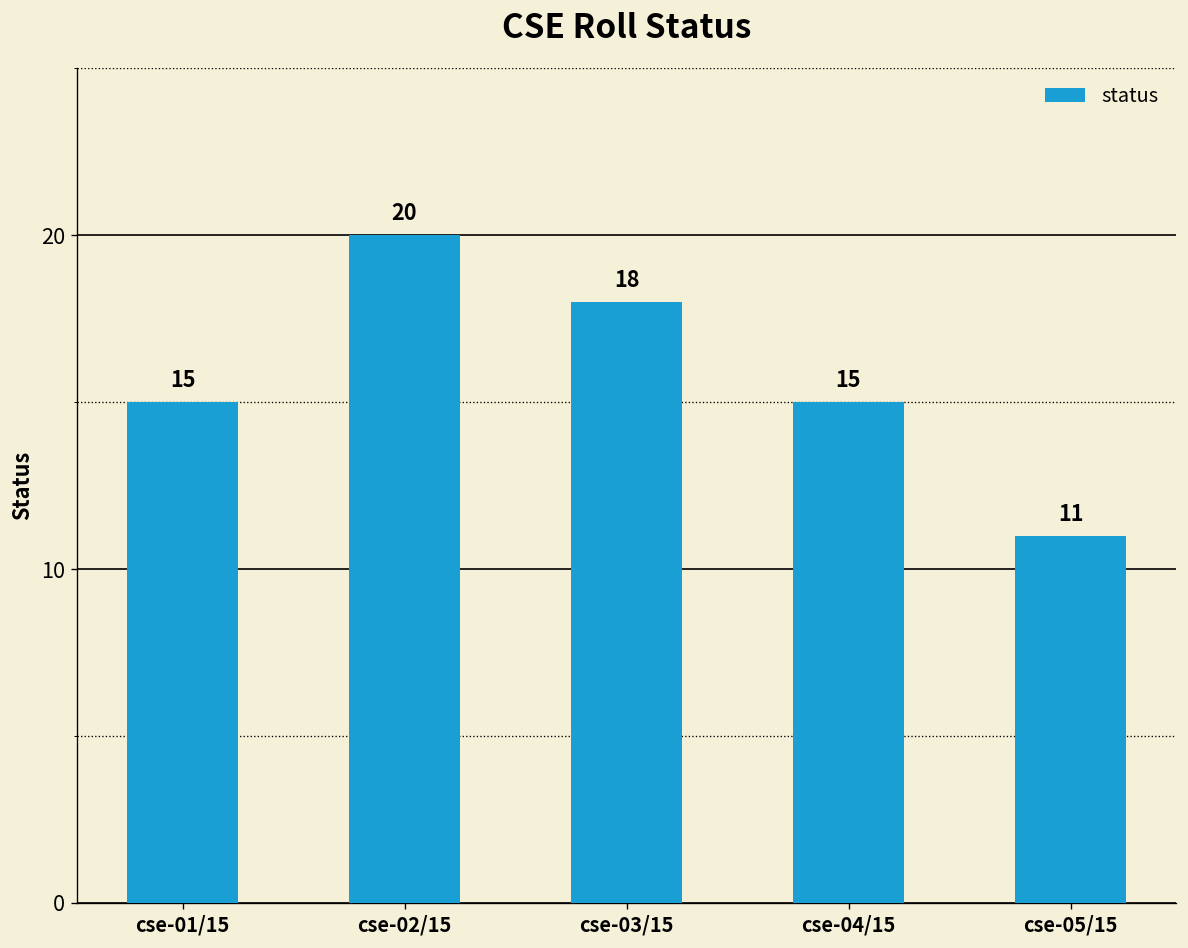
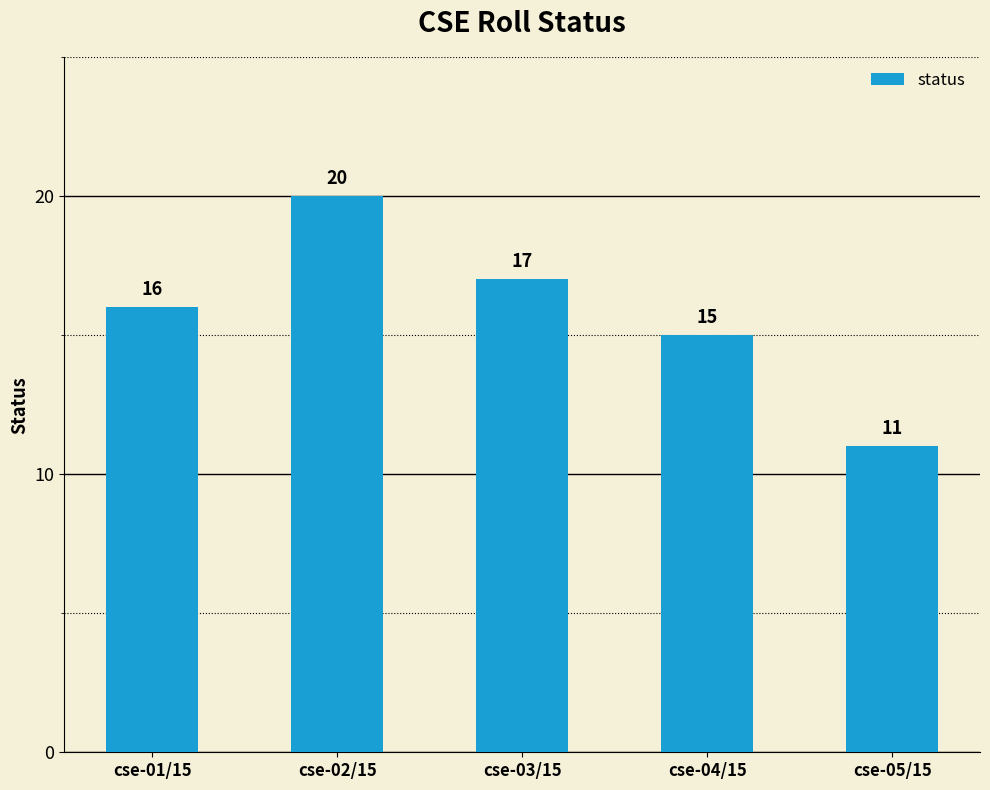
cse-01/15: 15 -> 16
cse-03/15: 18 -> 17
